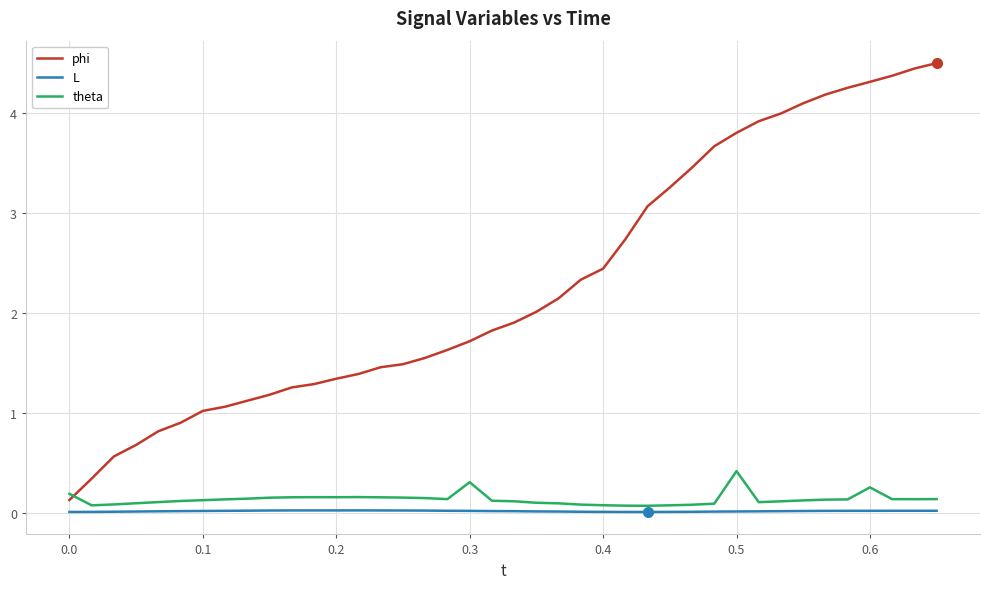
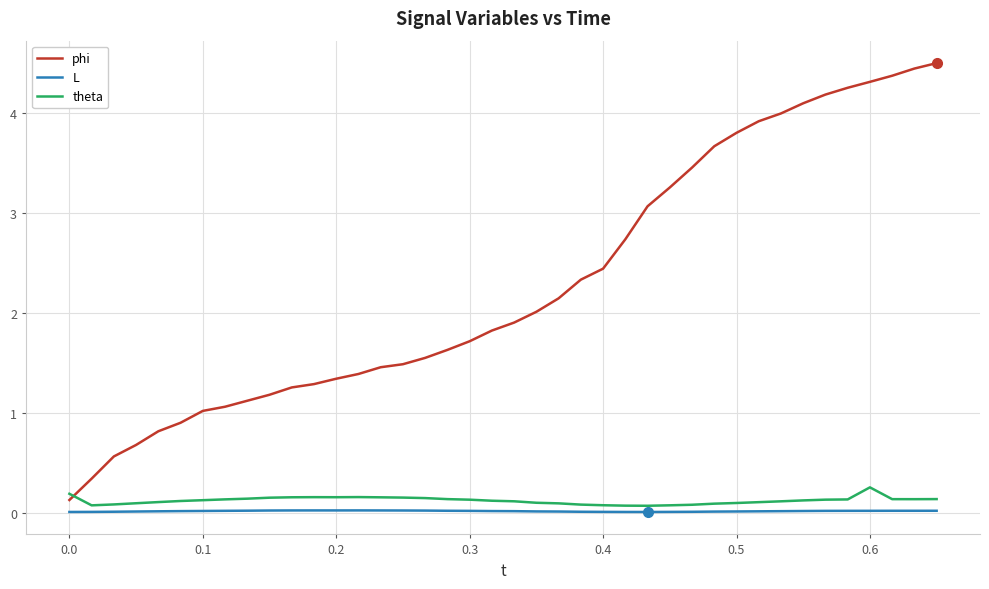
theta, 0.3: 0.31 -> 0.14
theta, 0.5: 0.42 -> 0.10
